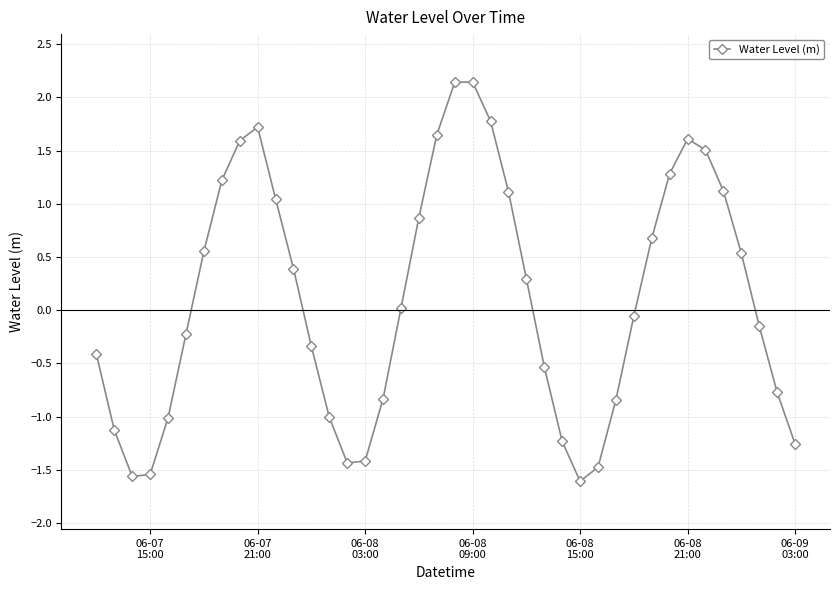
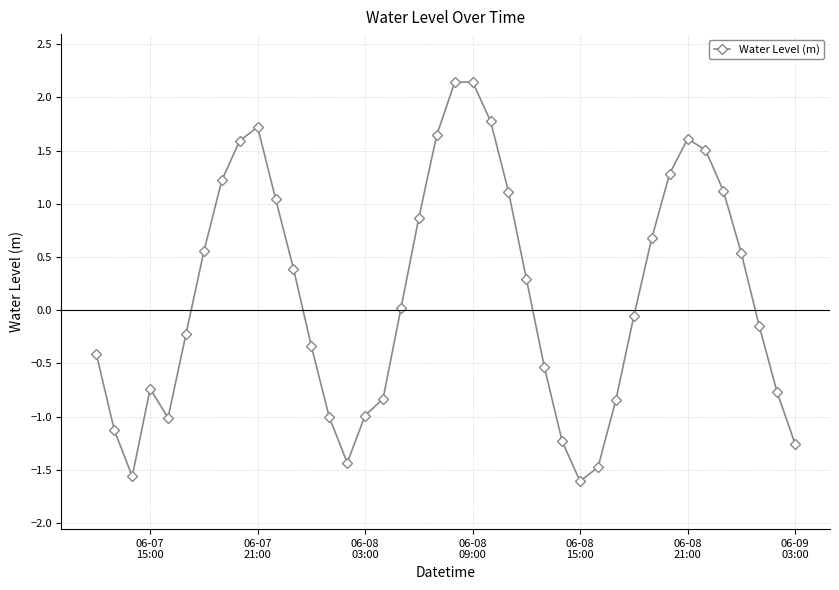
06-07 15:00: -1.54 -> -0.74
06-08 03:00: -1.42 -> -0.99
